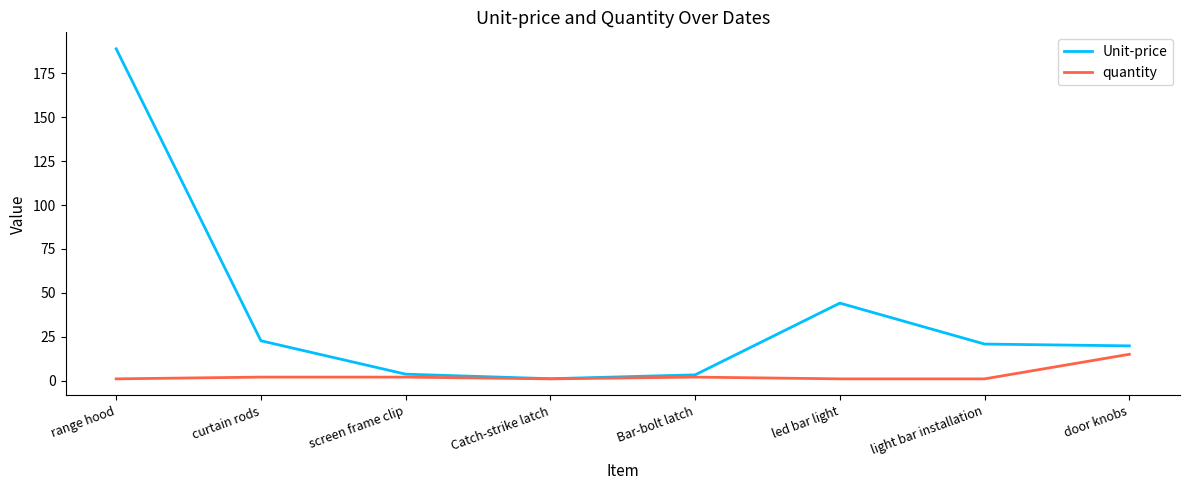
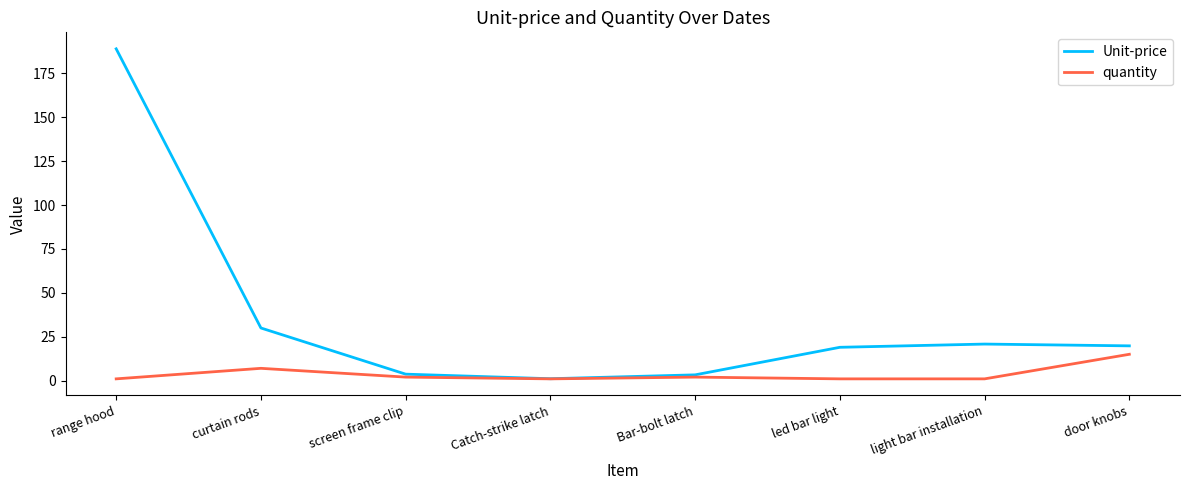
Unit-price, curtain rods: 23 -> 30
quantity, curtain rods: 2 -> 7
Unit-price, led bar light: 44 -> 19
